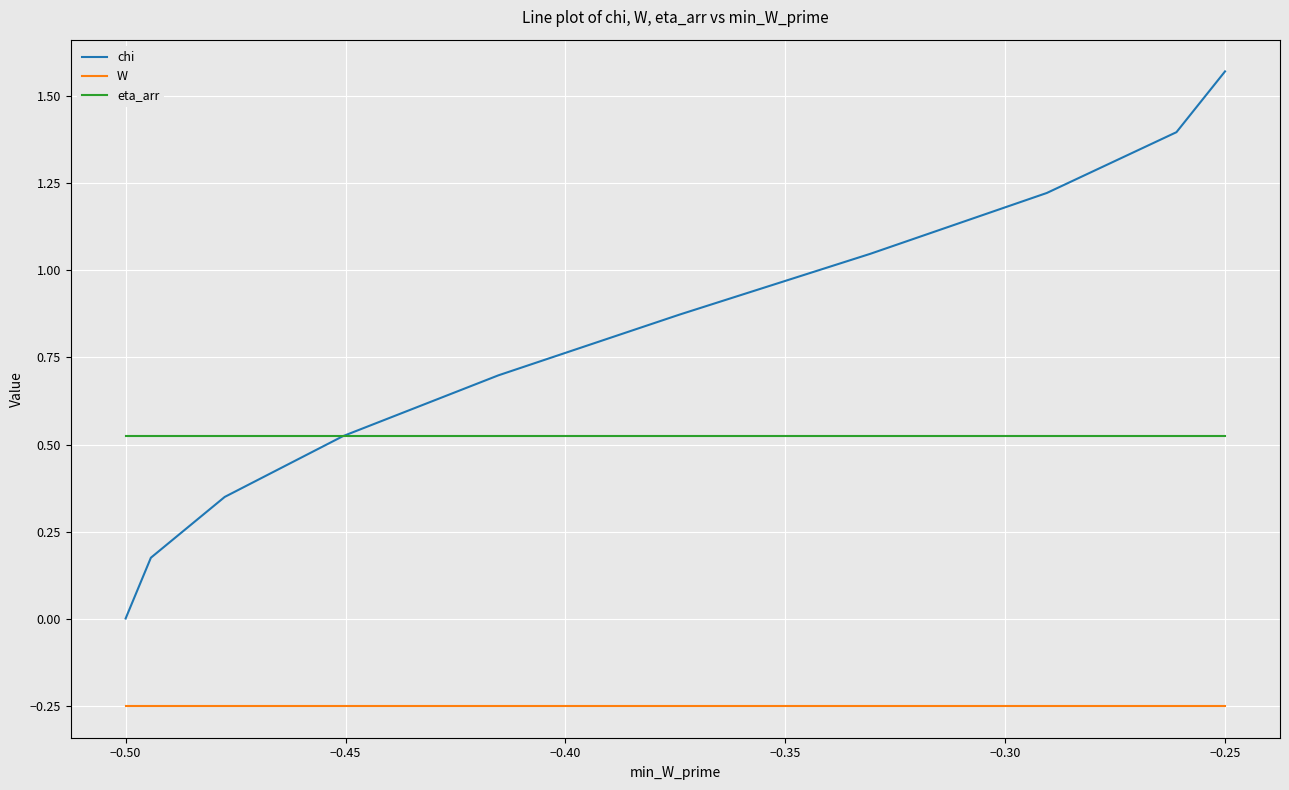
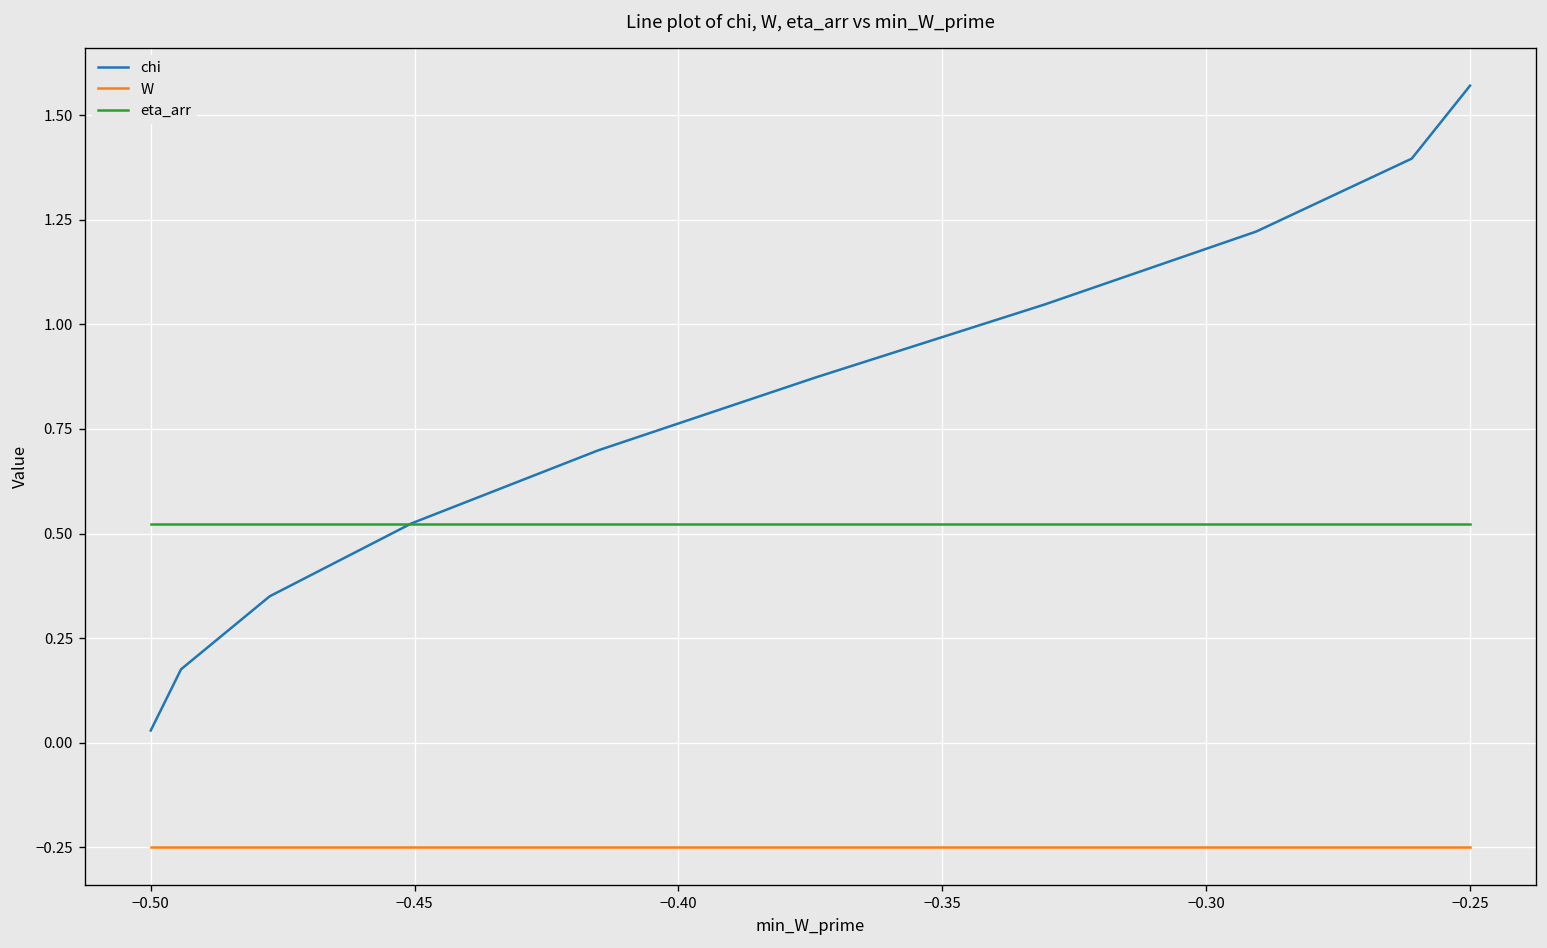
chi, −0.50: 0.00 -> 0.03
